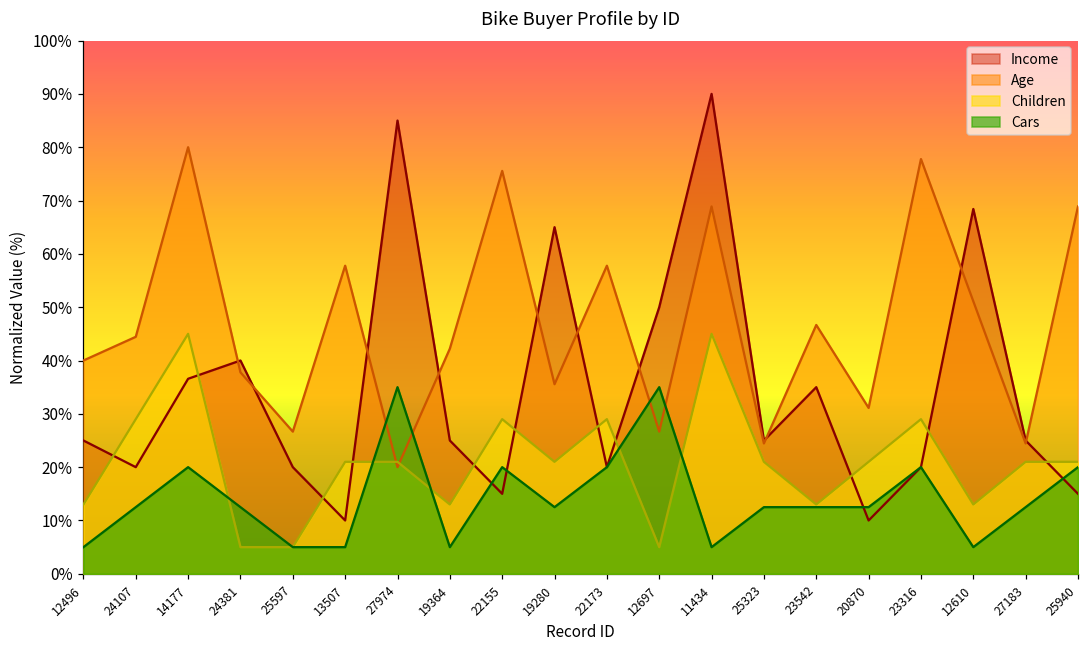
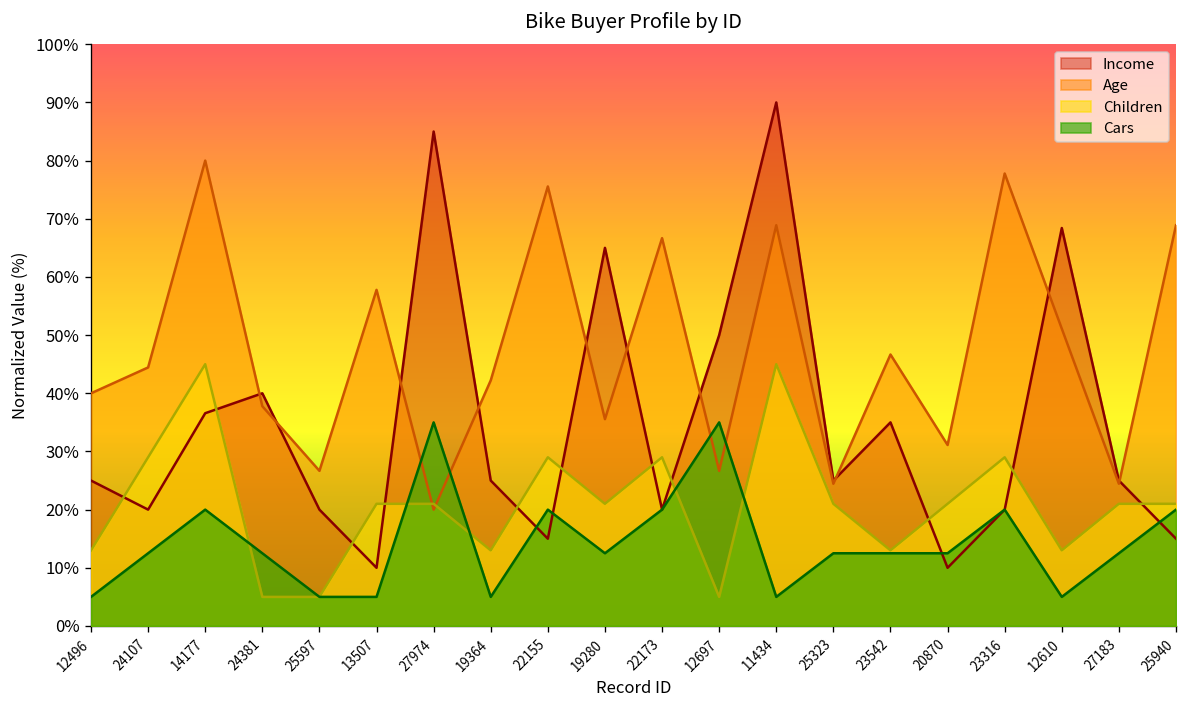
Age, 22173: 58% -> 67%
